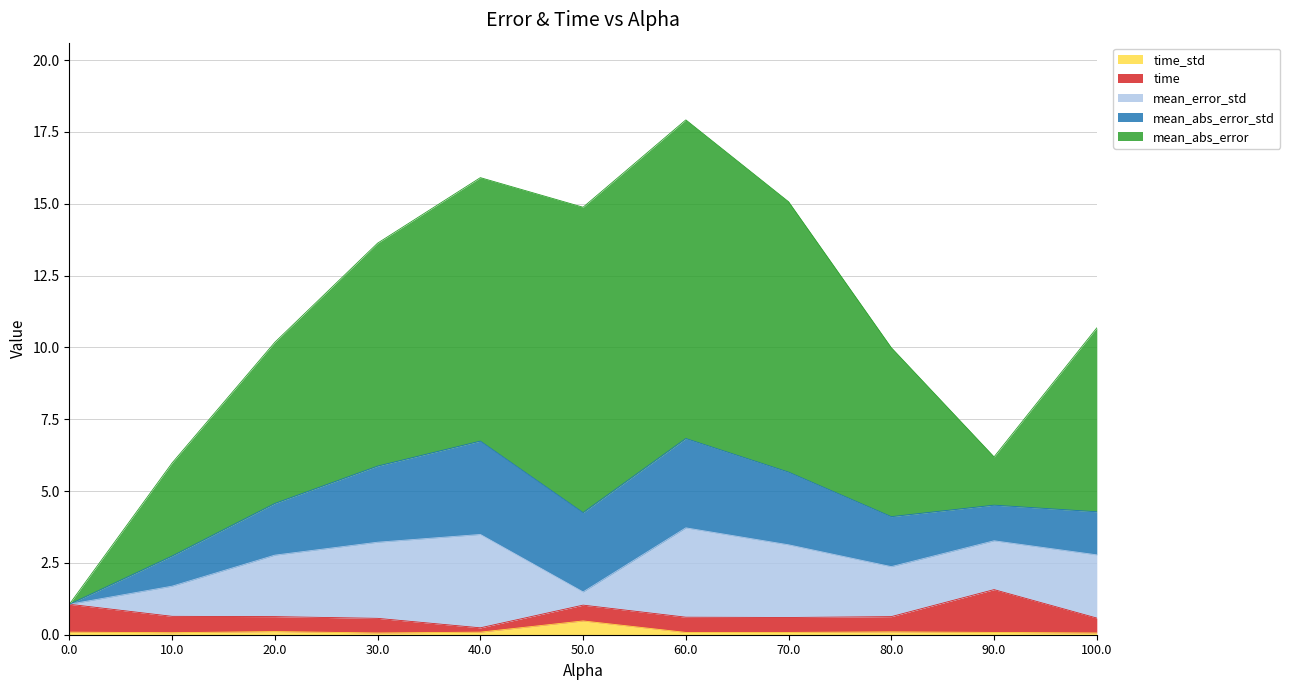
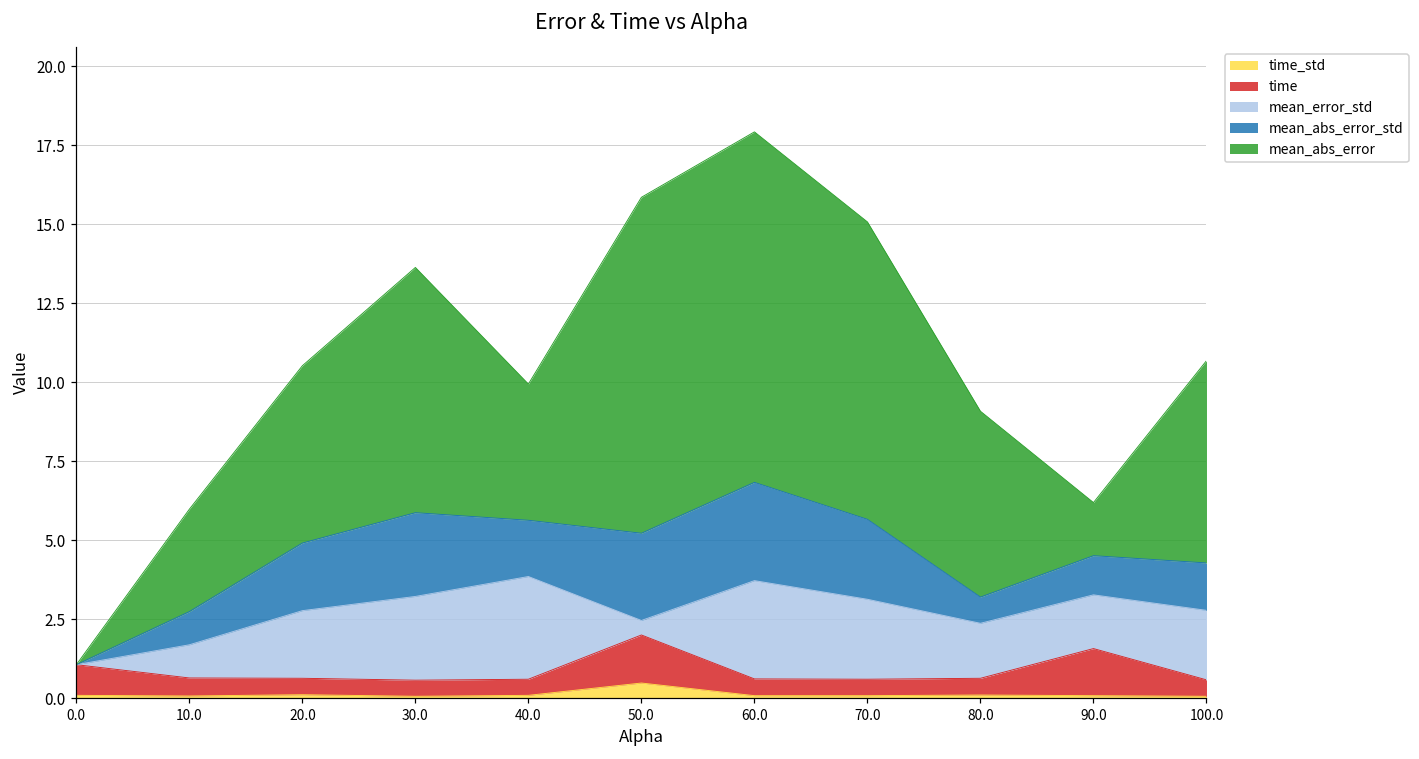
mean_abs_error_std, 20.0: 1.8 -> 2.1
time, 40.0: 0.2 -> 0.5
mean_abs_error_std, 40.0: 3.3 -> 1.8
mean_abs_error, 40.0: 9.2 -> 4.3
time, 50.0: 0.6 -> 1.5
mean_abs_error_std, 80.0: 1.7 -> 0.8
